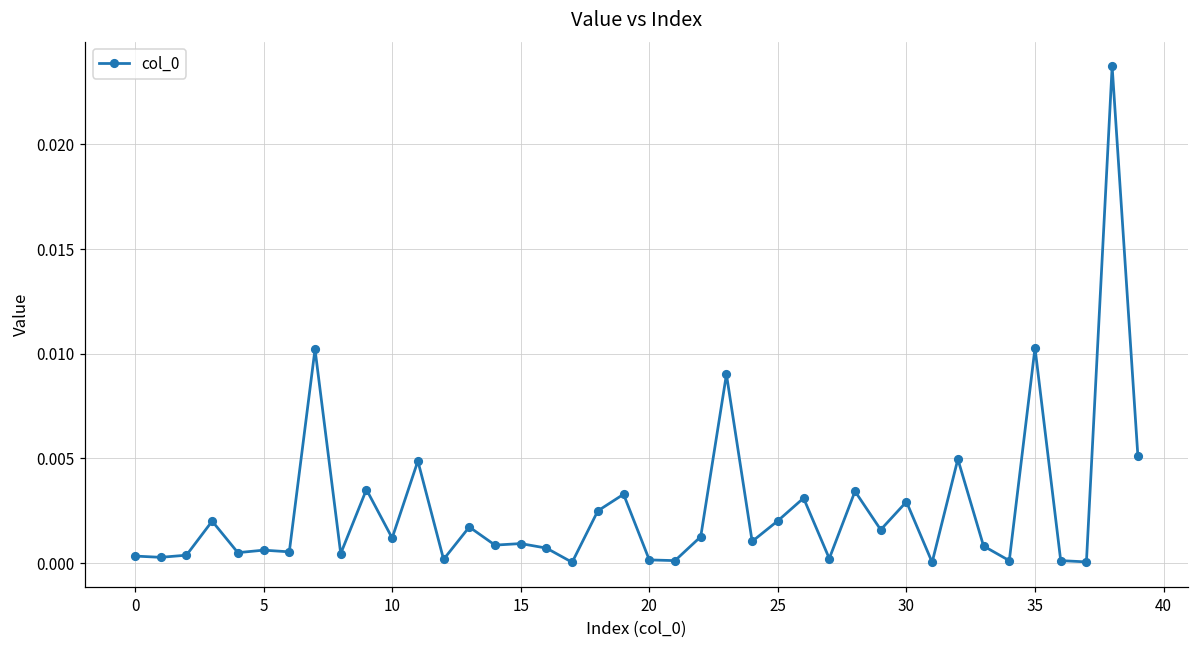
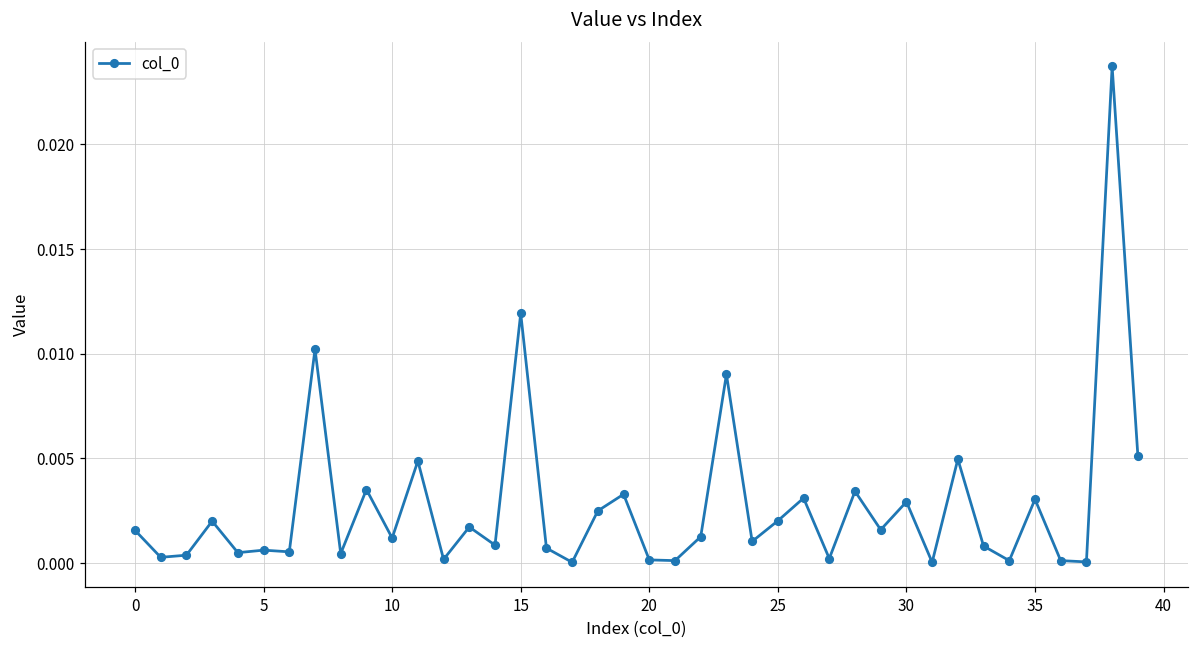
0: 0.0003 -> 0.0016
15: 0.0009 -> 0.0119
35: 0.0103 -> 0.0030
